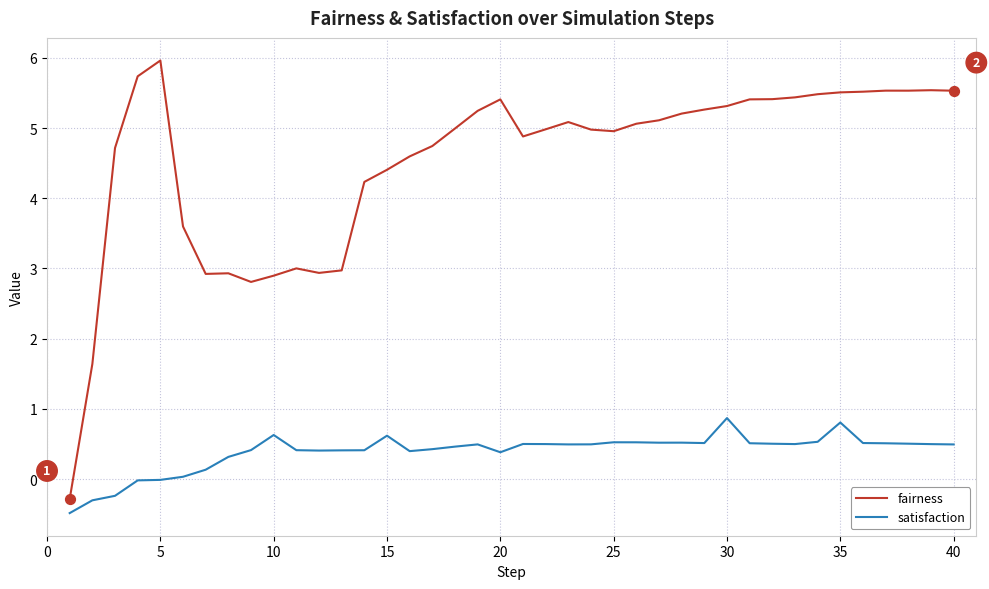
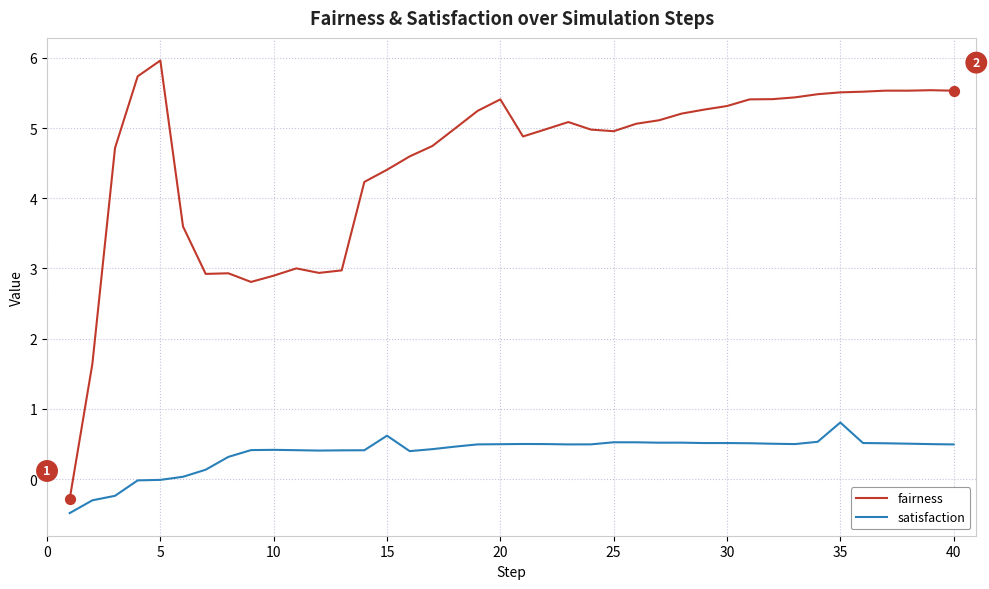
satisfaction, 10: 0.6 -> 0.4
satisfaction, 20: 0.4 -> 0.5
satisfaction, 30: 0.9 -> 0.5
